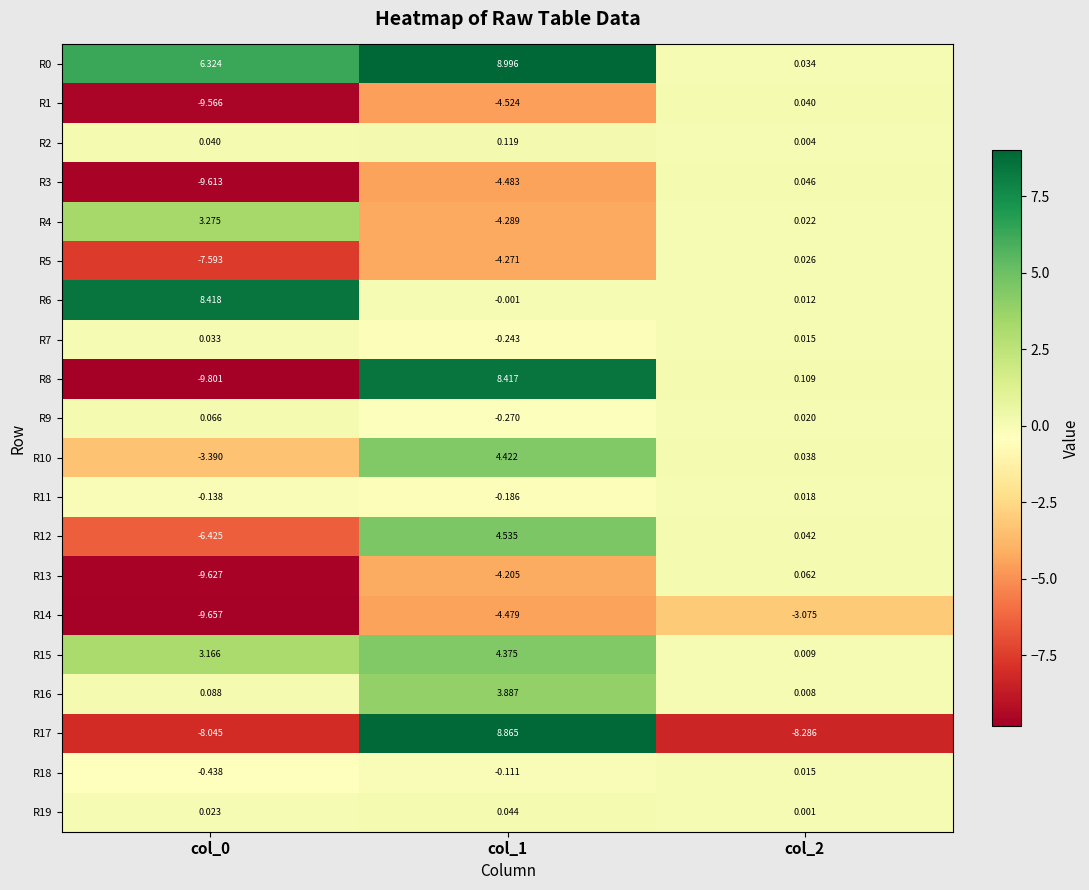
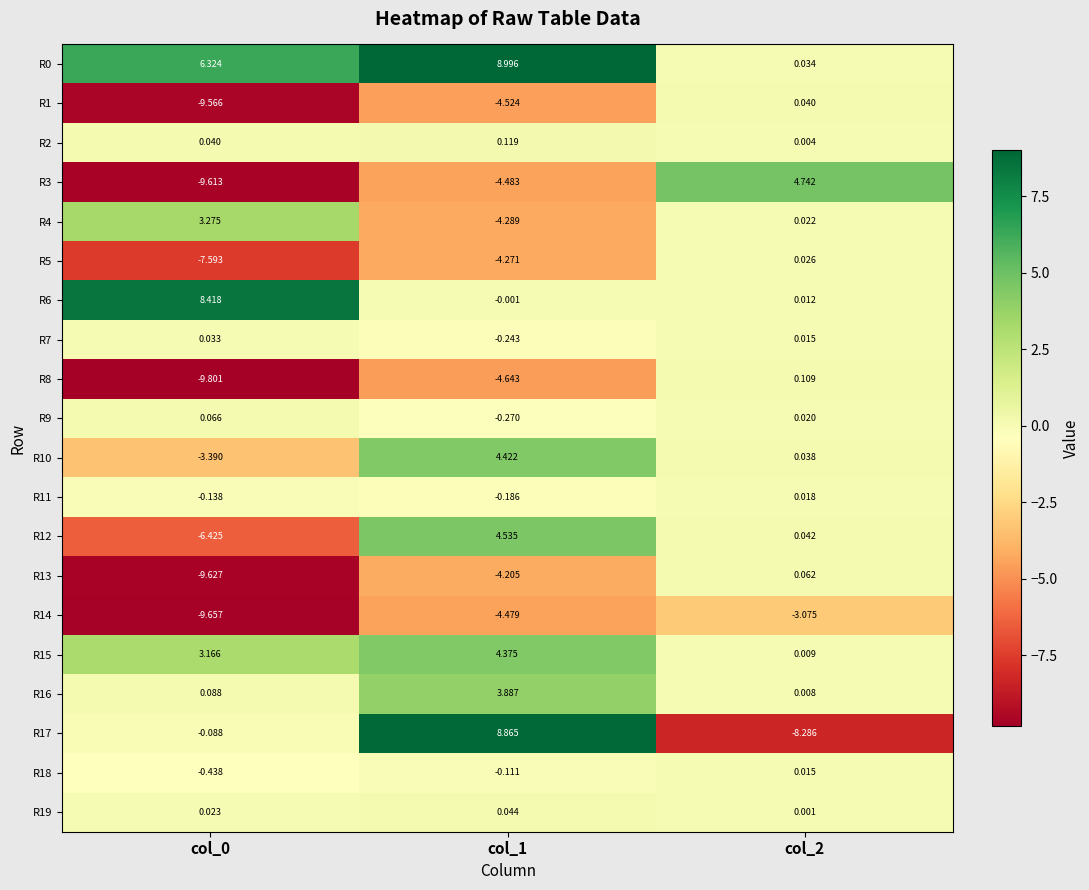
R3, col_2: 0.046 -> 4.742
R8, col_1: 8.417 -> -4.643
R17, col_0: -8.045 -> -0.088
